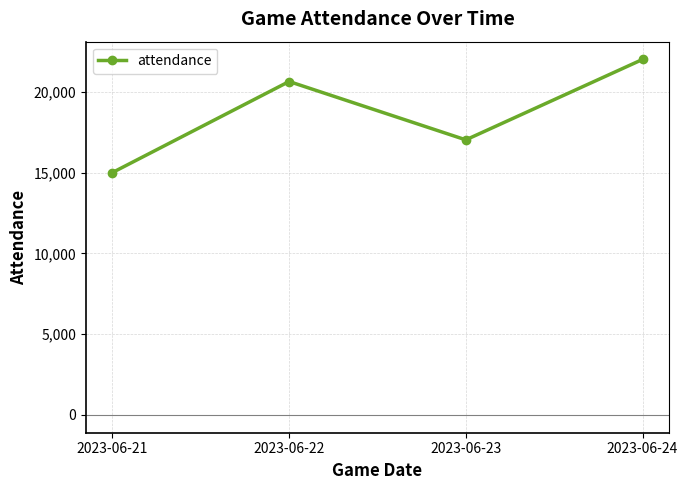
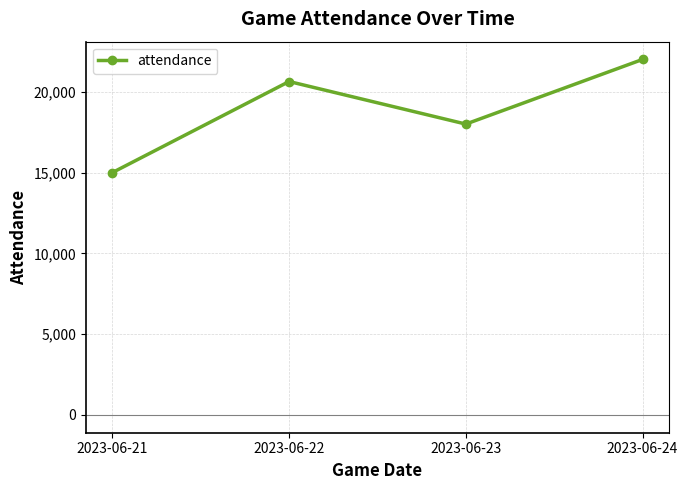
2023-06-23: 17,000 -> 18,000
